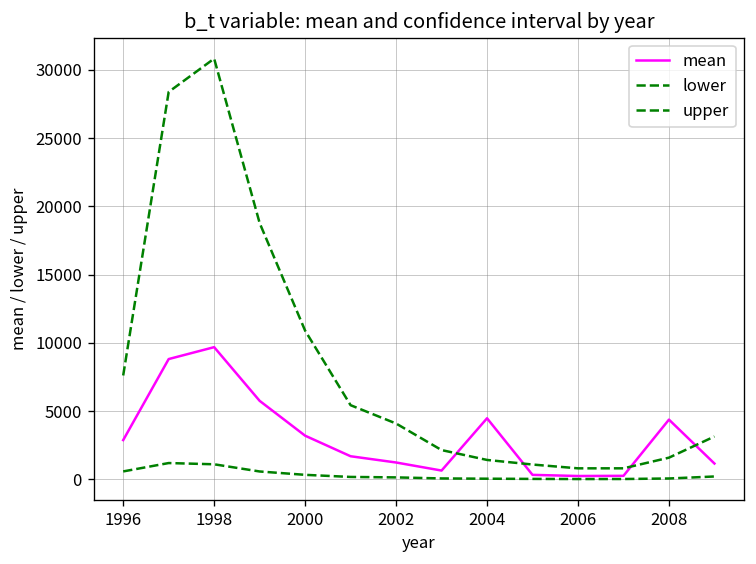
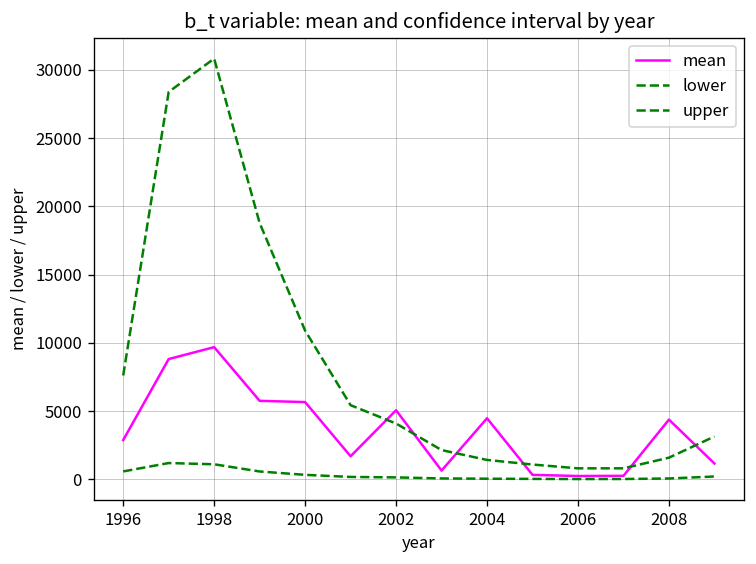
mean, 2000: 3200 -> 5700
mean, 2002: 1200 -> 5100
